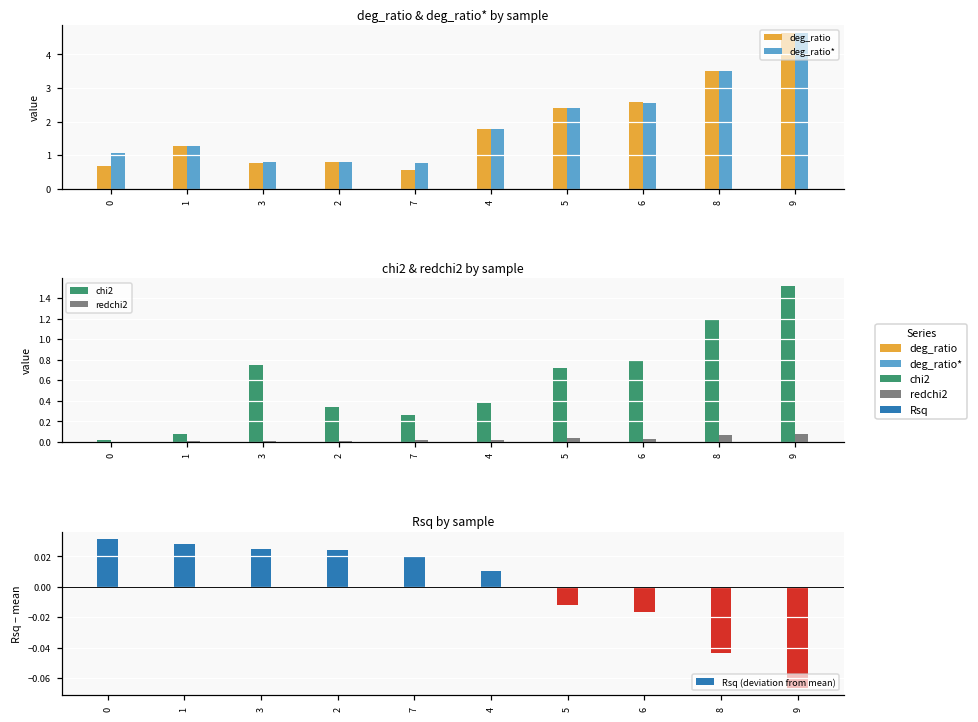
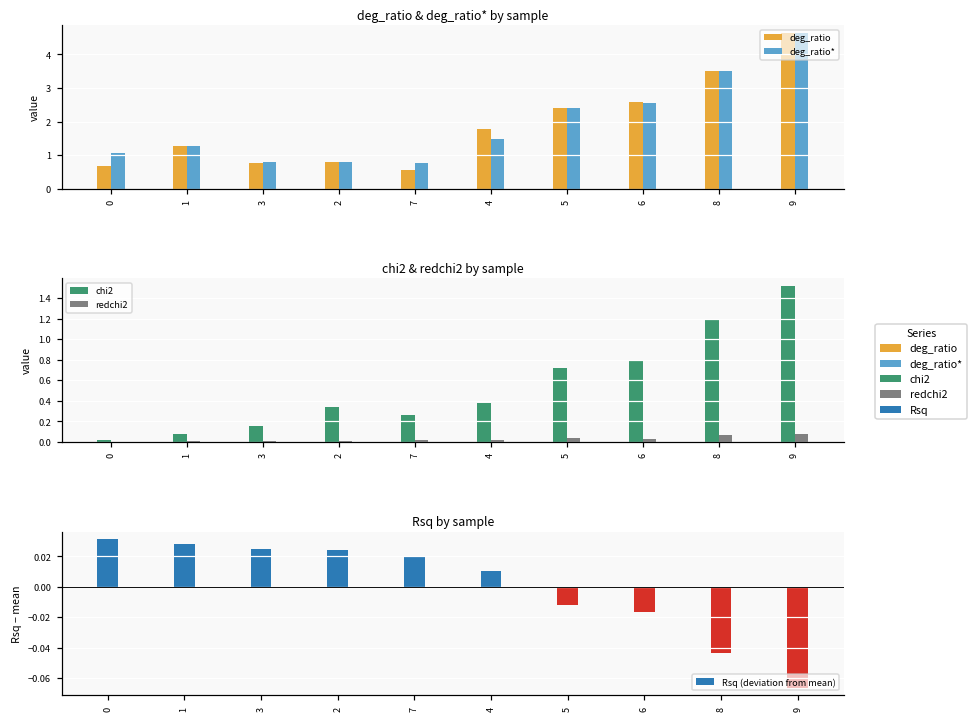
deg_ratio & deg_ratio* by sample, deg_ratio*, 4: 1.8 -> 1.5
chi2 & redchi2 by sample, chi2, 3: 0.7 -> 0.2
